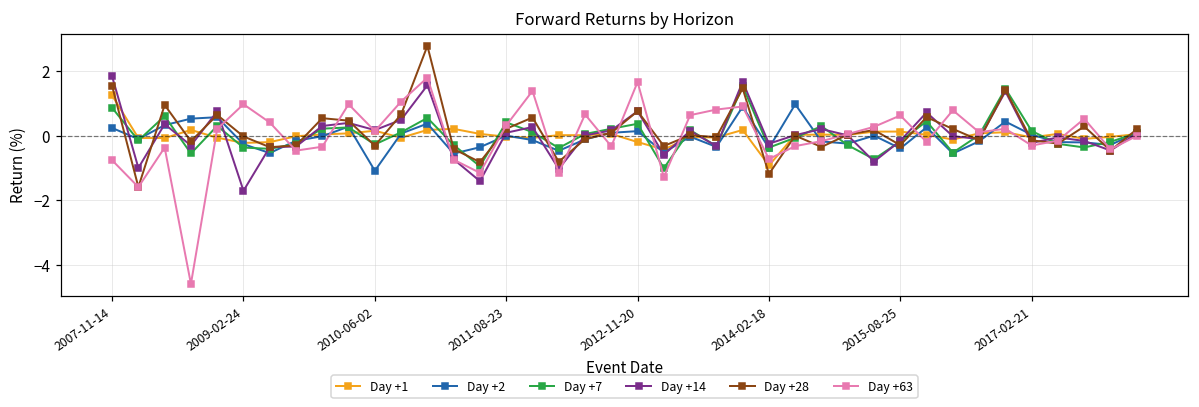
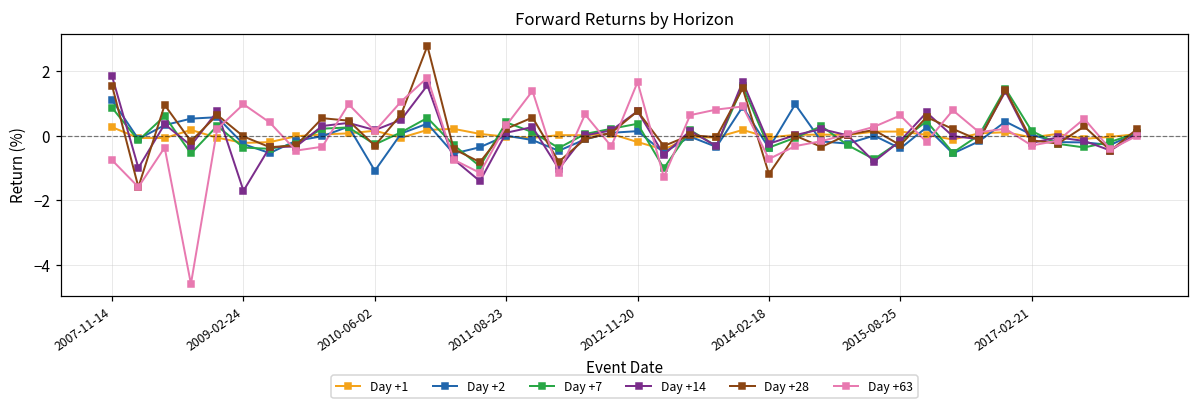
Day +1, 2007-11-14: 1.2 -> 0.3
Day +2, 2007-11-14: 0.2 -> 1.1
Day +1, 2014-02-18: -0.9 -> -0.1
